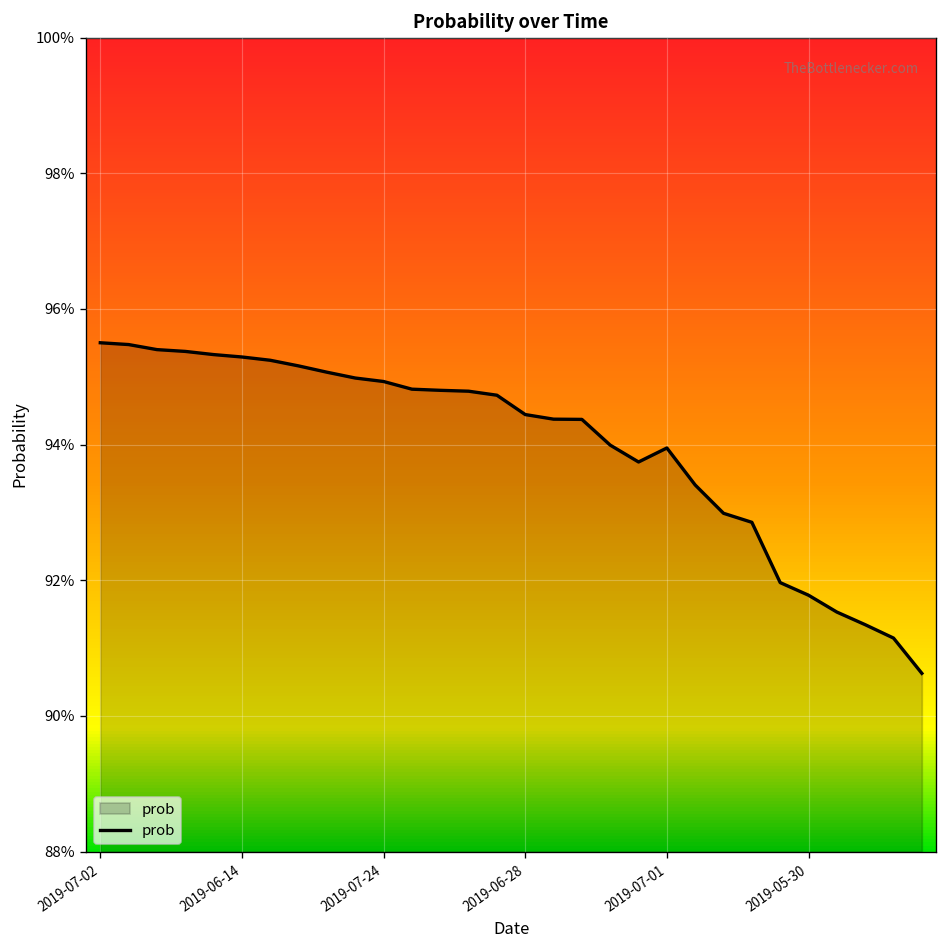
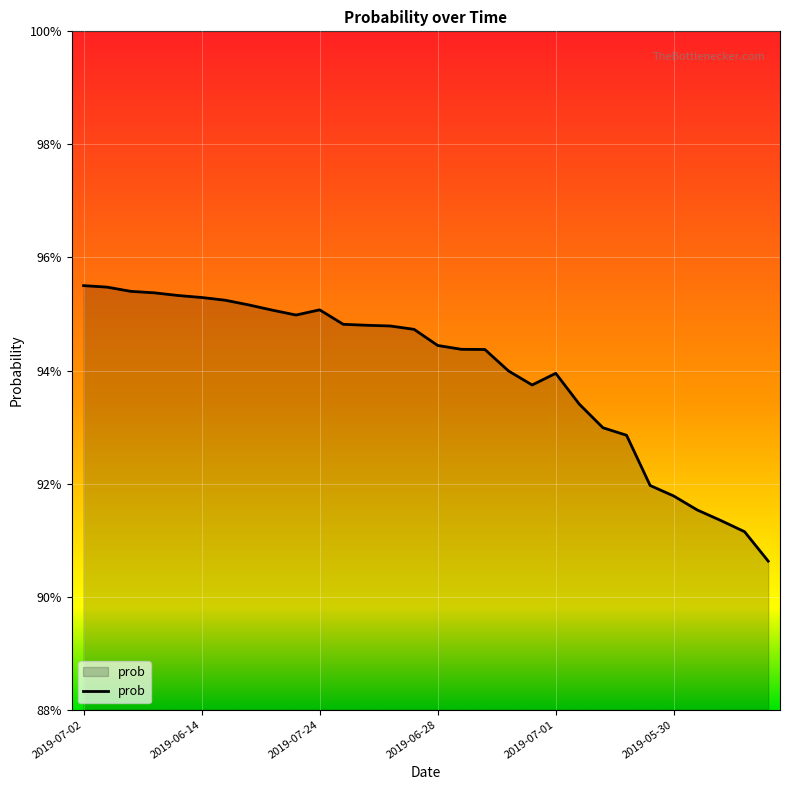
2019-07-24: 94.9% -> 95.1%
